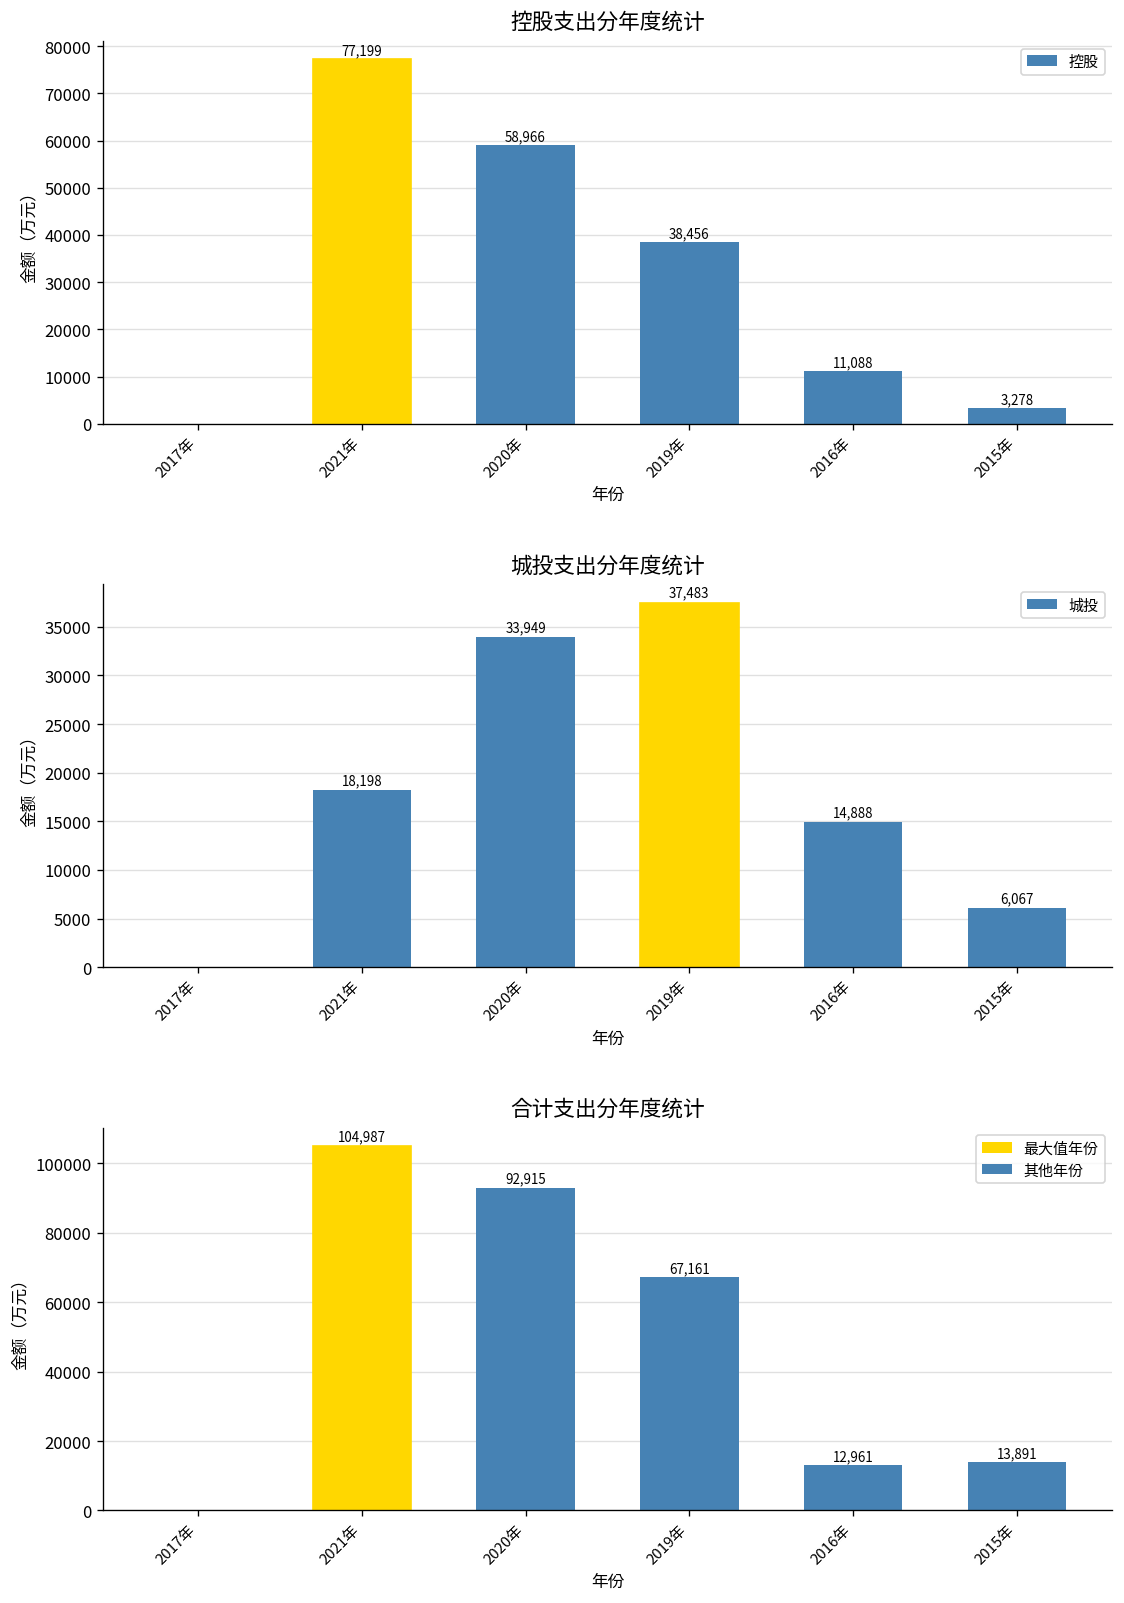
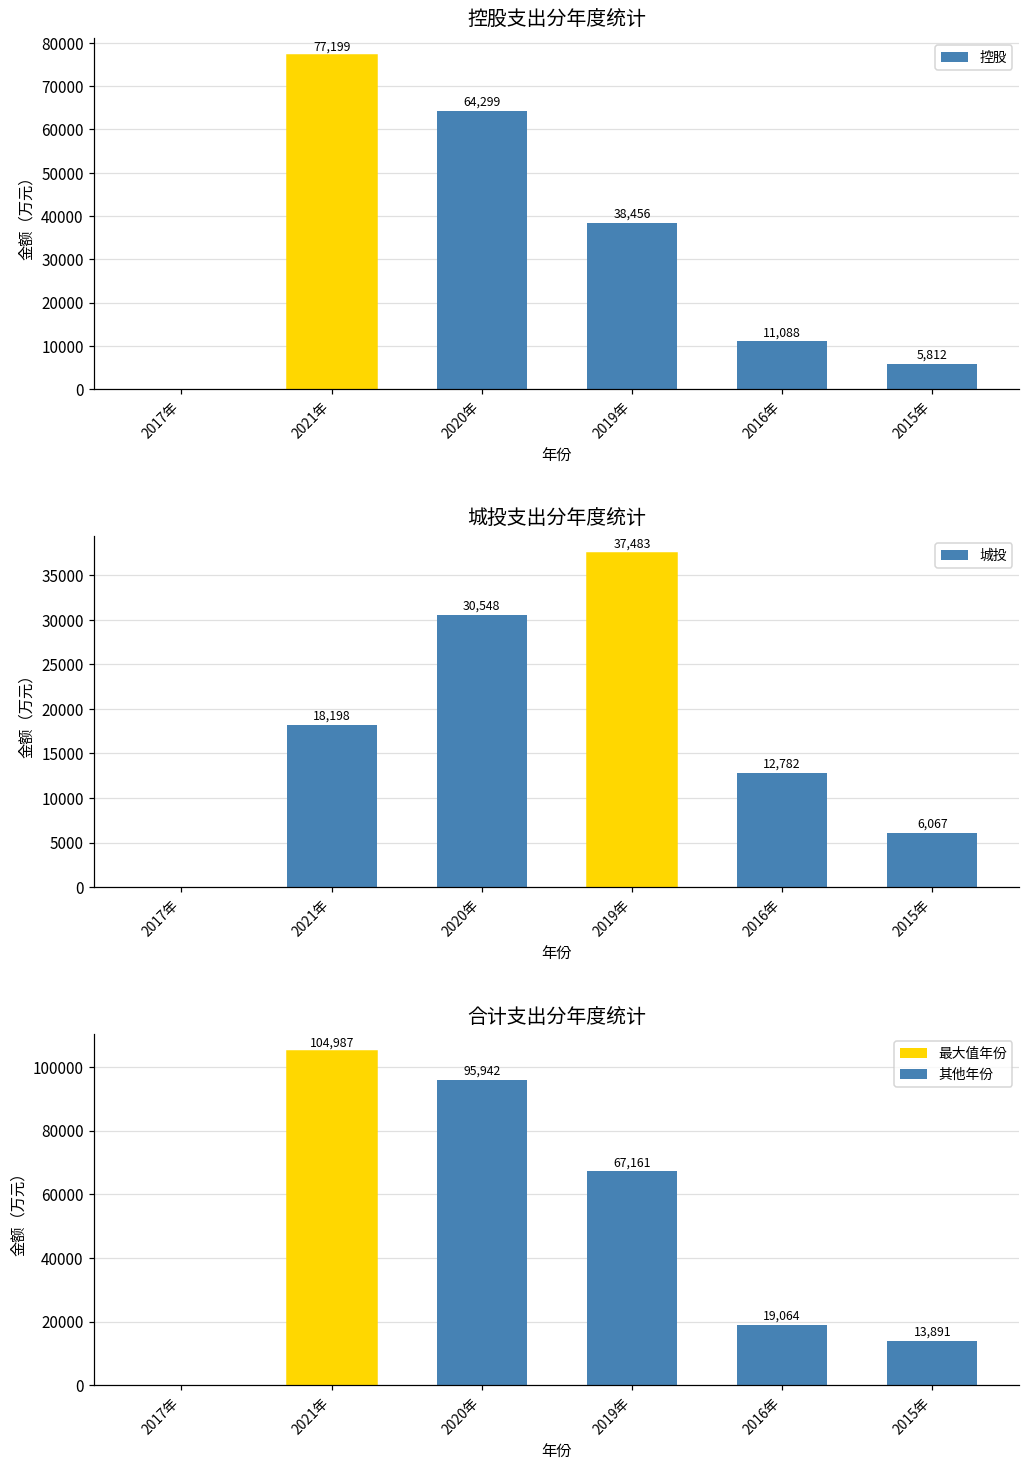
控股支出分年度统计, 2020年: 58,966 -> 64,299
控股支出分年度统计, 2015年: 3,278 -> 5,812
城投支出分年度统计, 2020年: 33,949 -> 30,548
城投支出分年度统计, 2016年: 14,888 -> 12,782
合计支出分年度统计, 2020年: 92,915 -> 95,942
合计支出分年度统计, 2016年: 12,961 -> 19,064
